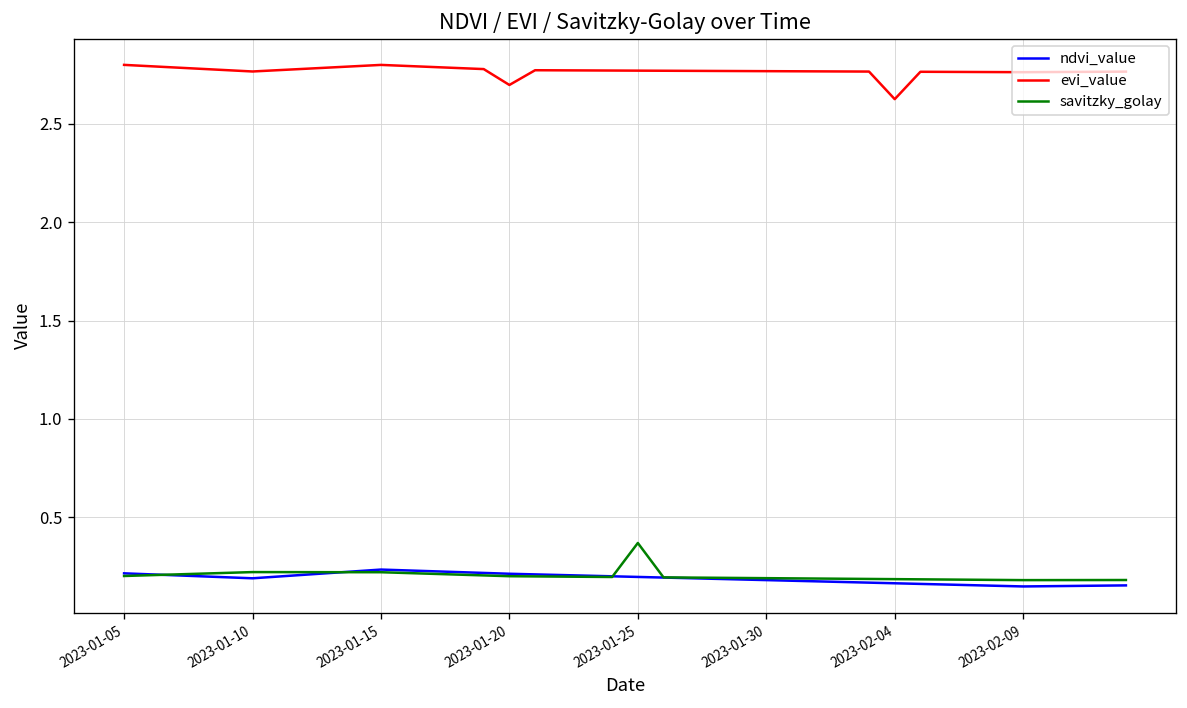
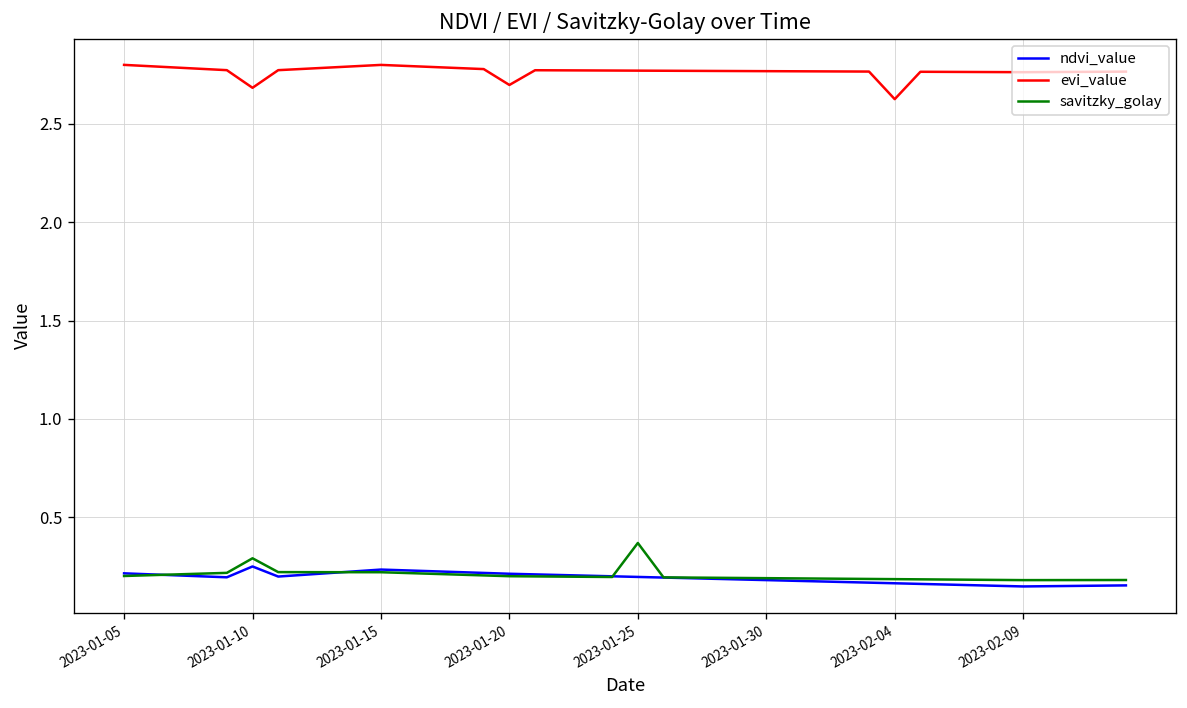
ndvi_value, 2023-01-10: 0.19 -> 0.25
evi_value, 2023-01-10: 2.77 -> 2.68
savitzky_golay, 2023-01-10: 0.22 -> 0.29
